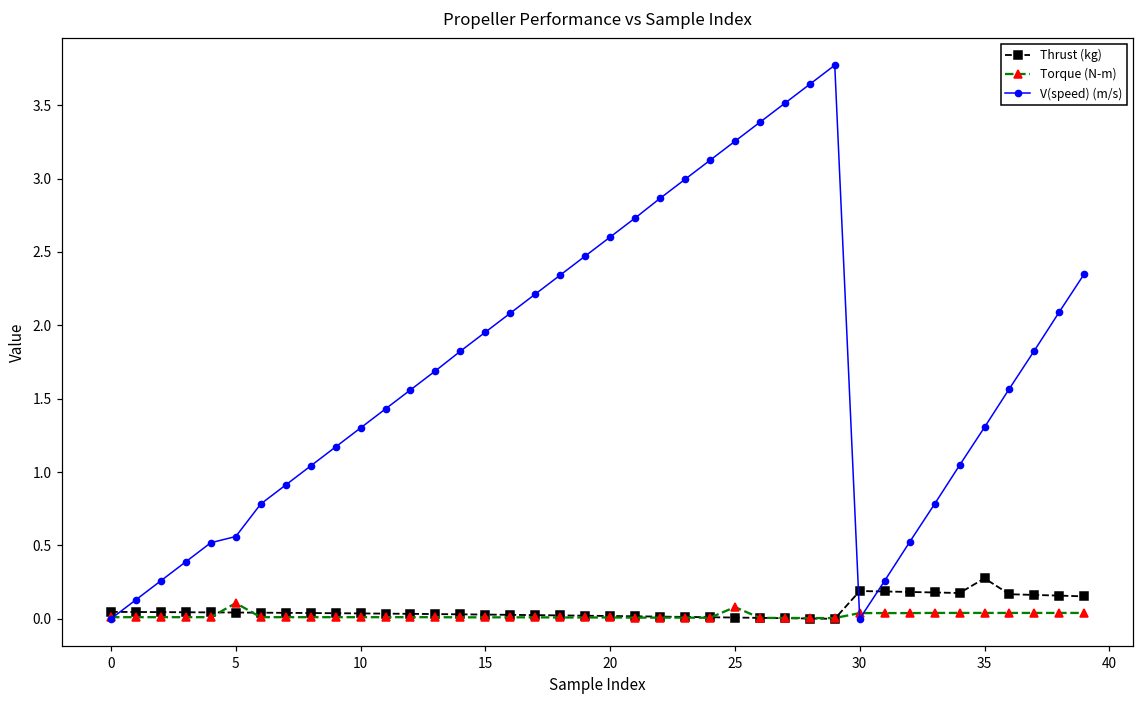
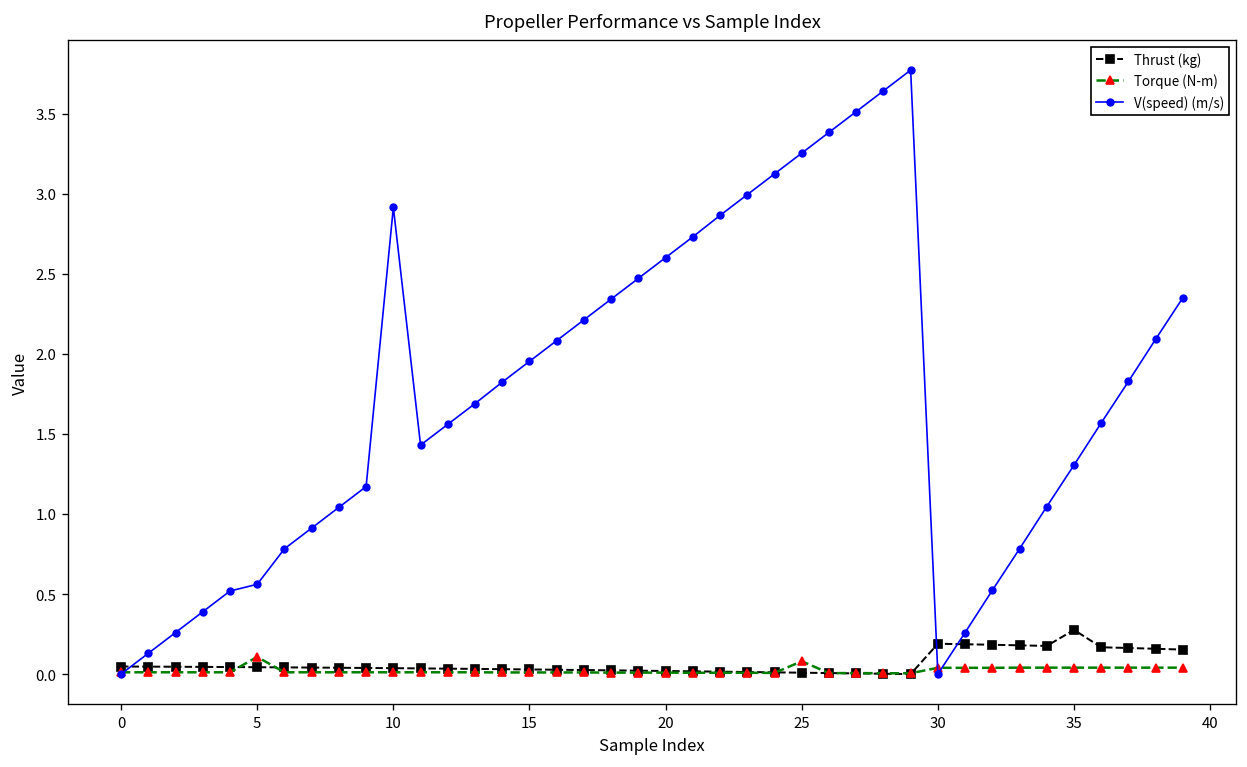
V(speed) (m/s), 10: 1.30 -> 2.92
